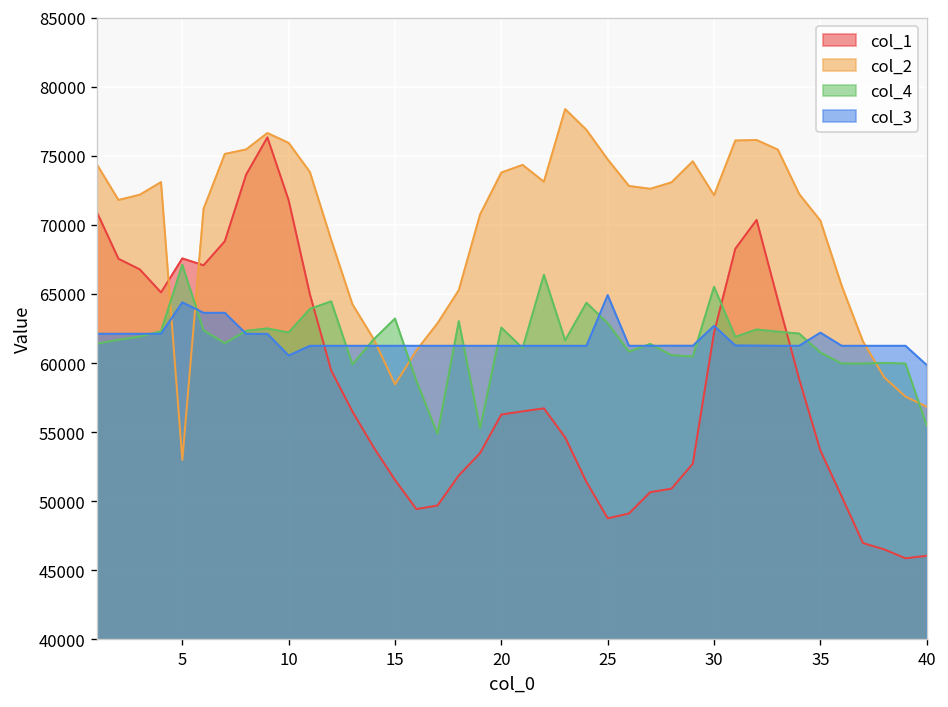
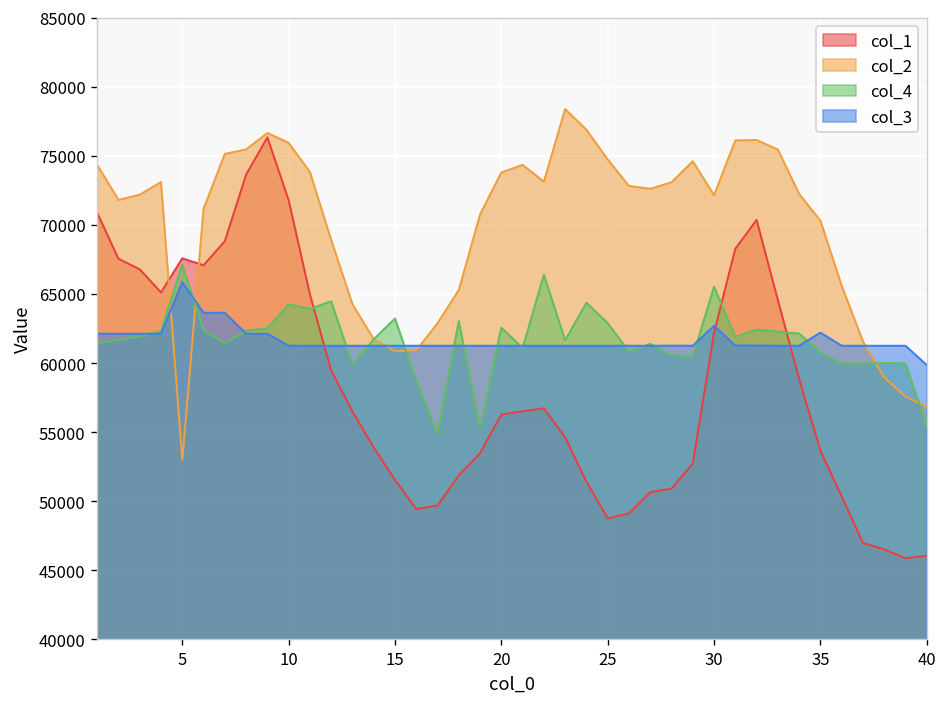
col_3, 5: 64400 -> 65800
col_4, 10: 62200 -> 64200
col_3, 10: 60500 -> 61300
col_2, 15: 58500 -> 60900
col_3, 25: 64900 -> 61300
